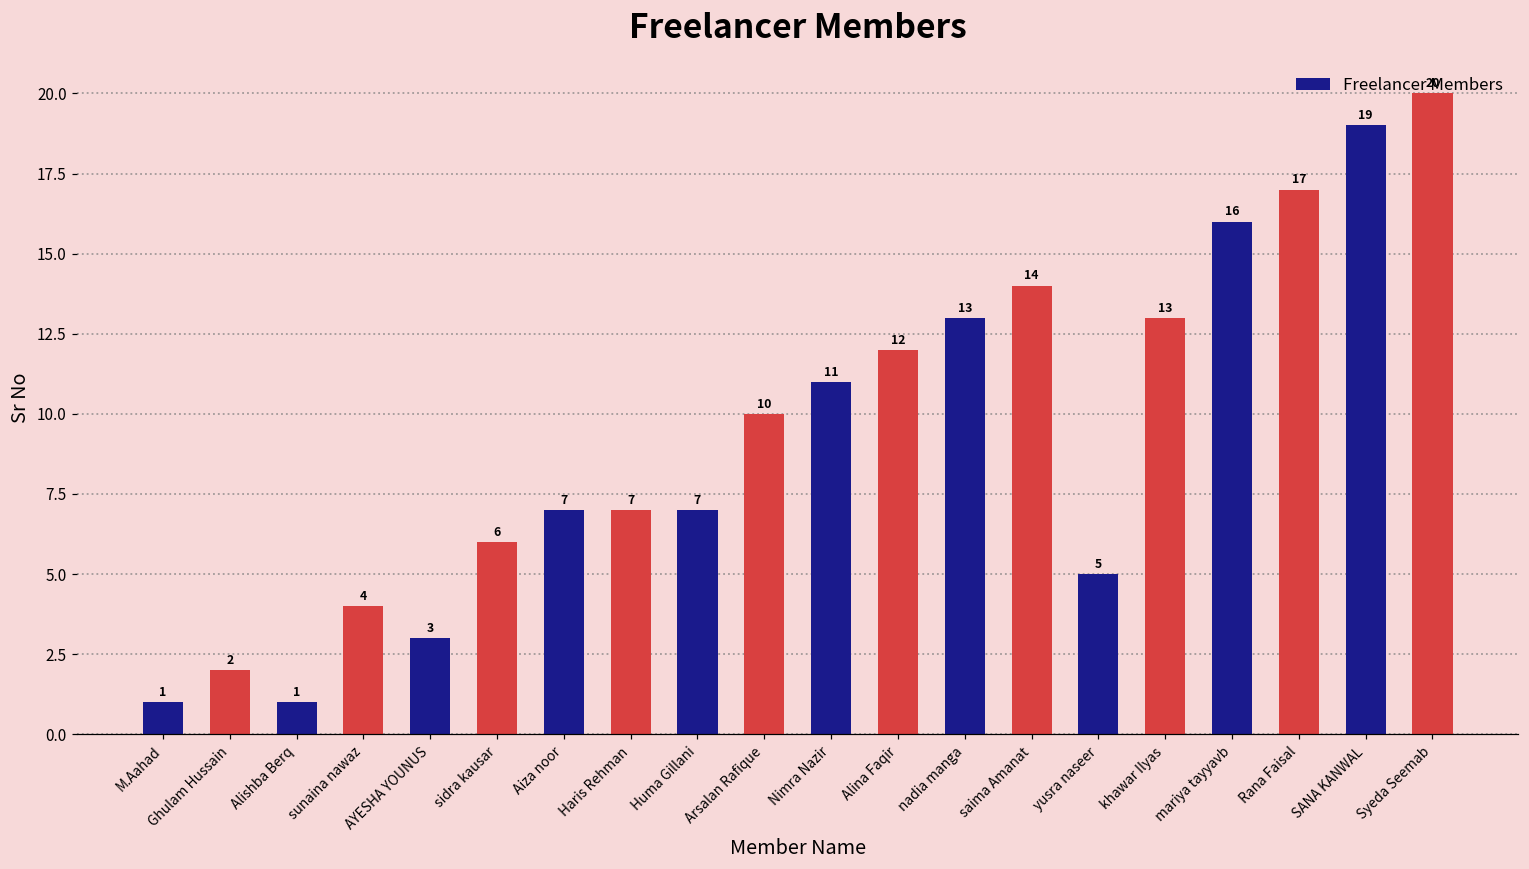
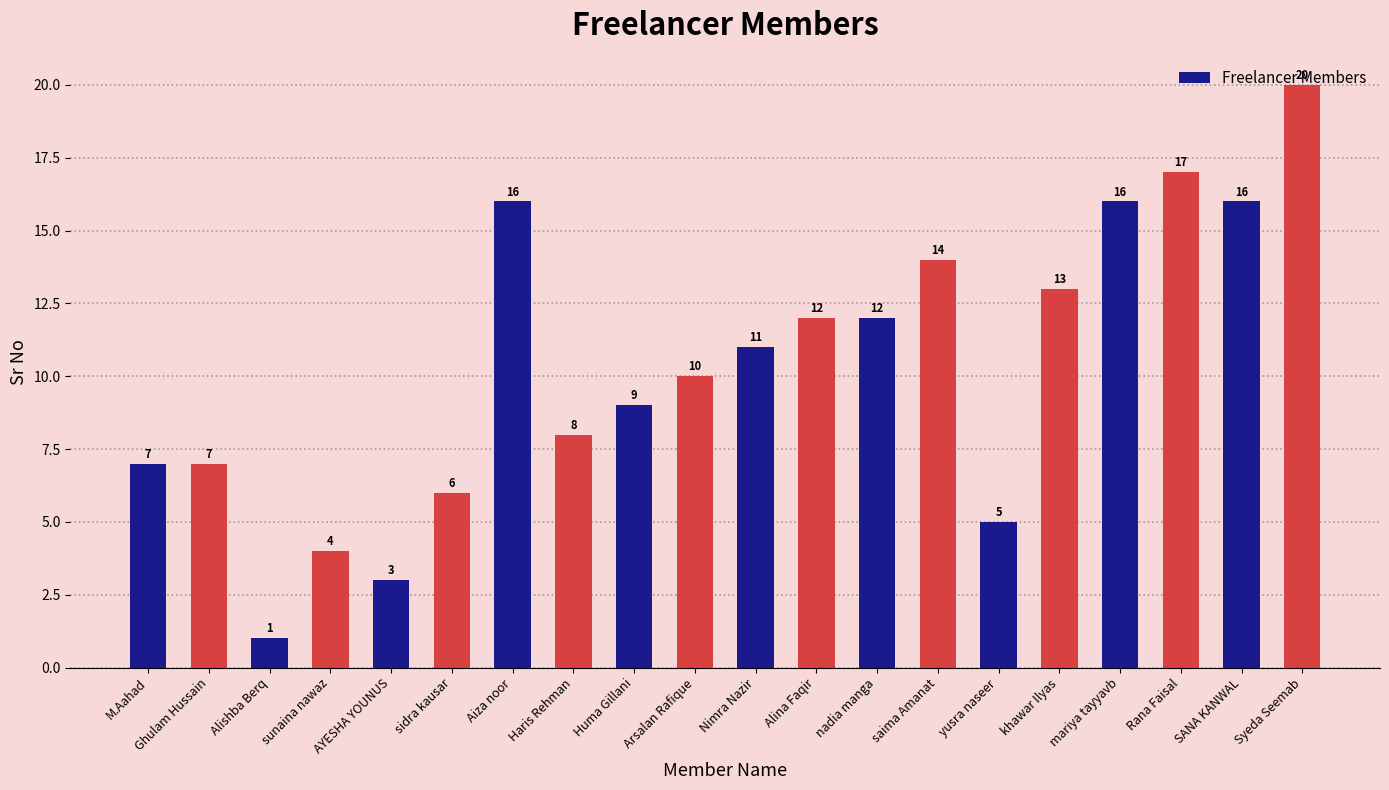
M.Aahad: 1 -> 7
Ghulam Hussain: 2 -> 7
Aiza noor: 7 -> 16
Haris Rehman: 7 -> 8
Huma Gillani: 7 -> 9
nadia manga: 13 -> 12
SANA KANWAL: 19 -> 16
